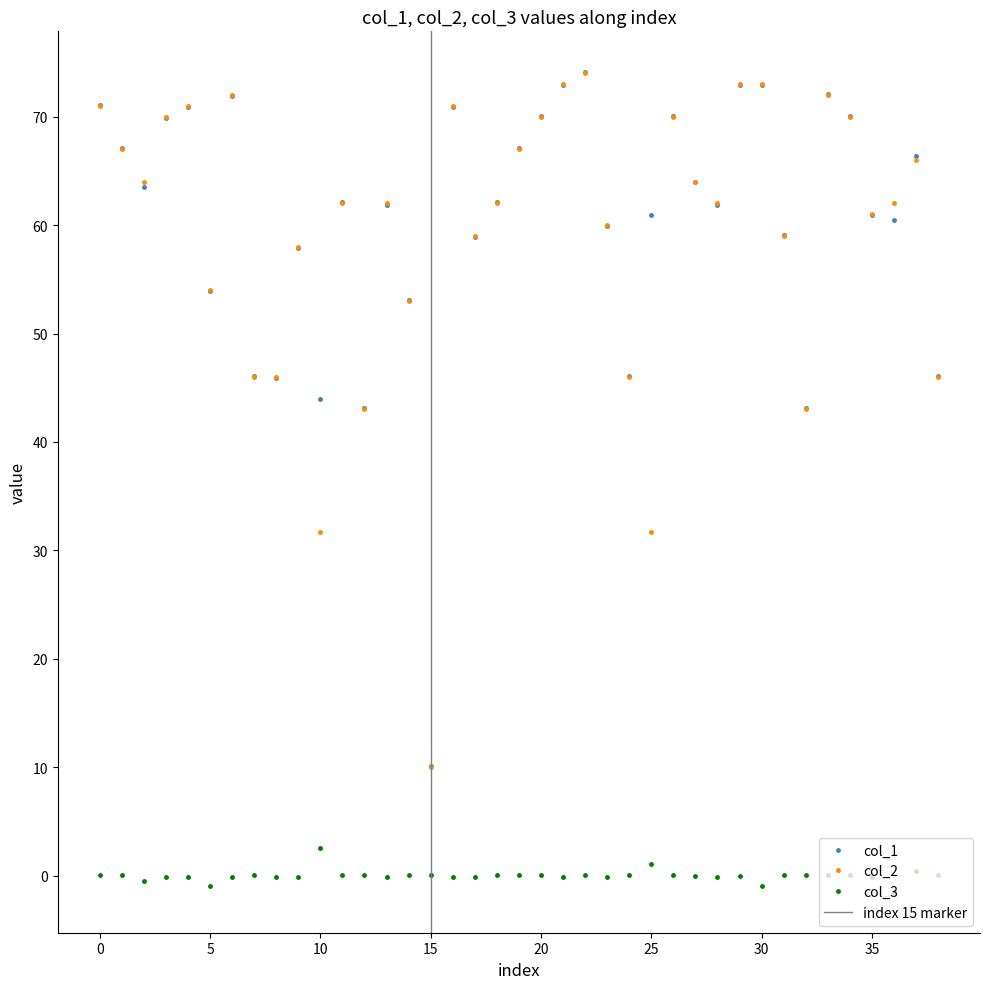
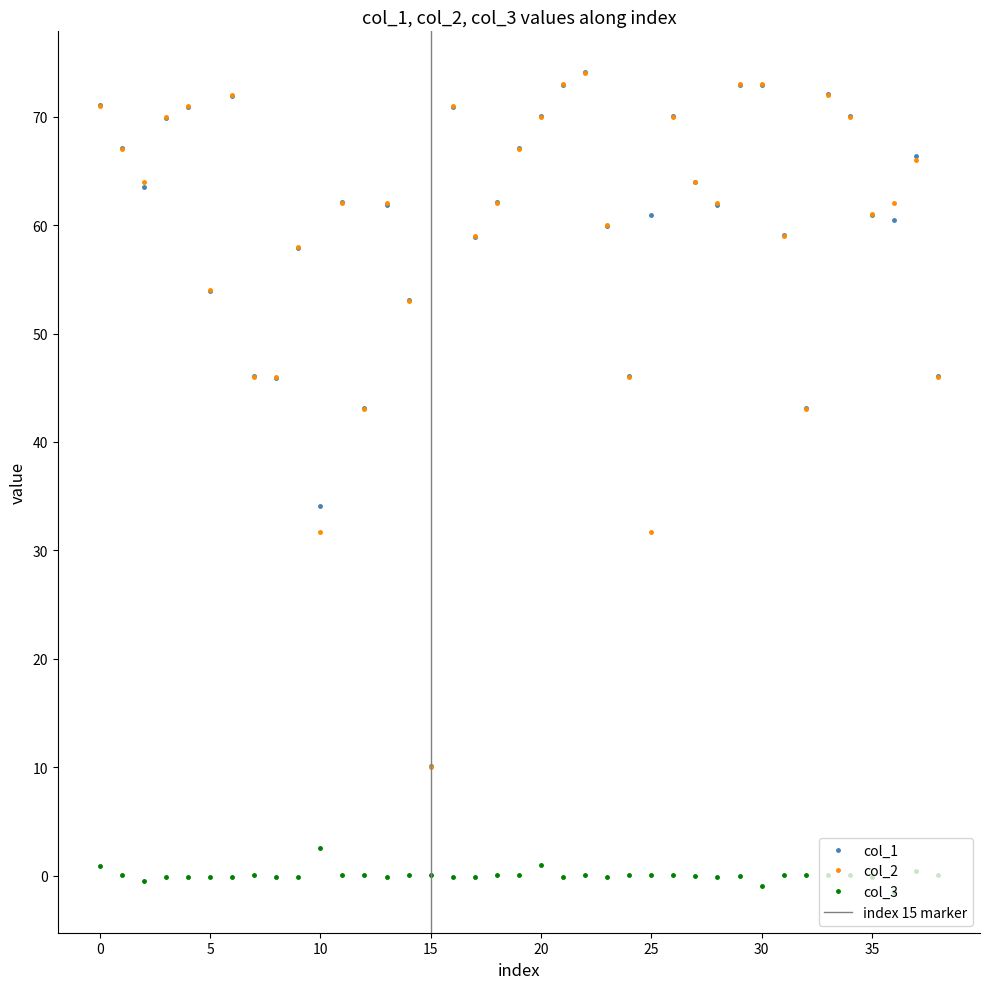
col_3, 0: 0.1 -> 0.9
col_3, 5: -0.9 -> -0.1
col_1, 10: 44.0 -> 34.1
col_3, 20: 0.1 -> 1.0
col_3, 25: 1.1 -> 0.1
